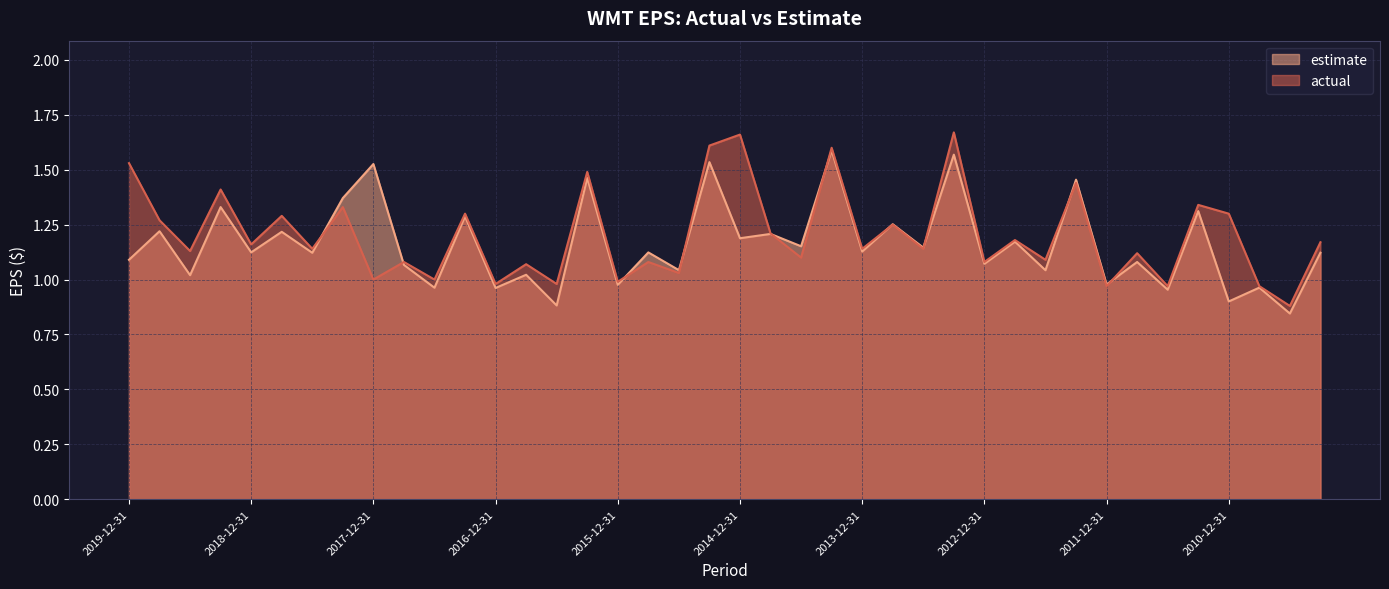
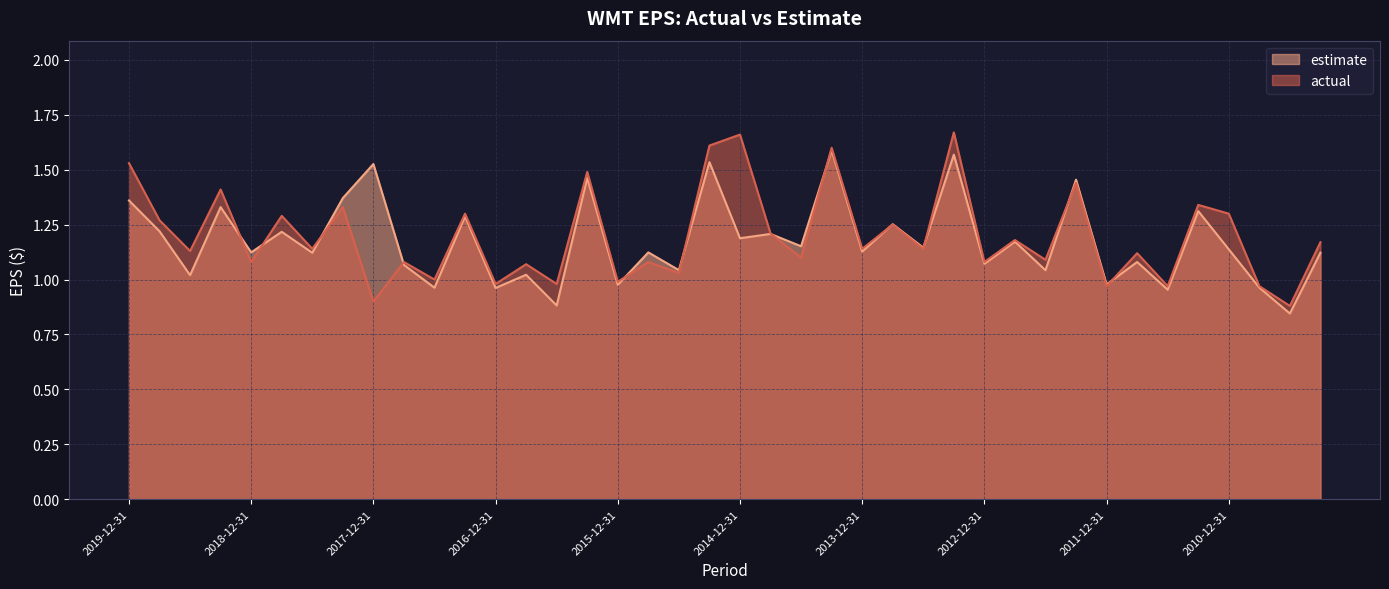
estimate, 2019-12-31: 1.09 -> 1.36
actual, 2018-12-31: 1.16 -> 1.08
actual, 2017-12-31: 1.0 -> 0.9
estimate, 2010-12-31: 0.90 -> 1.14
